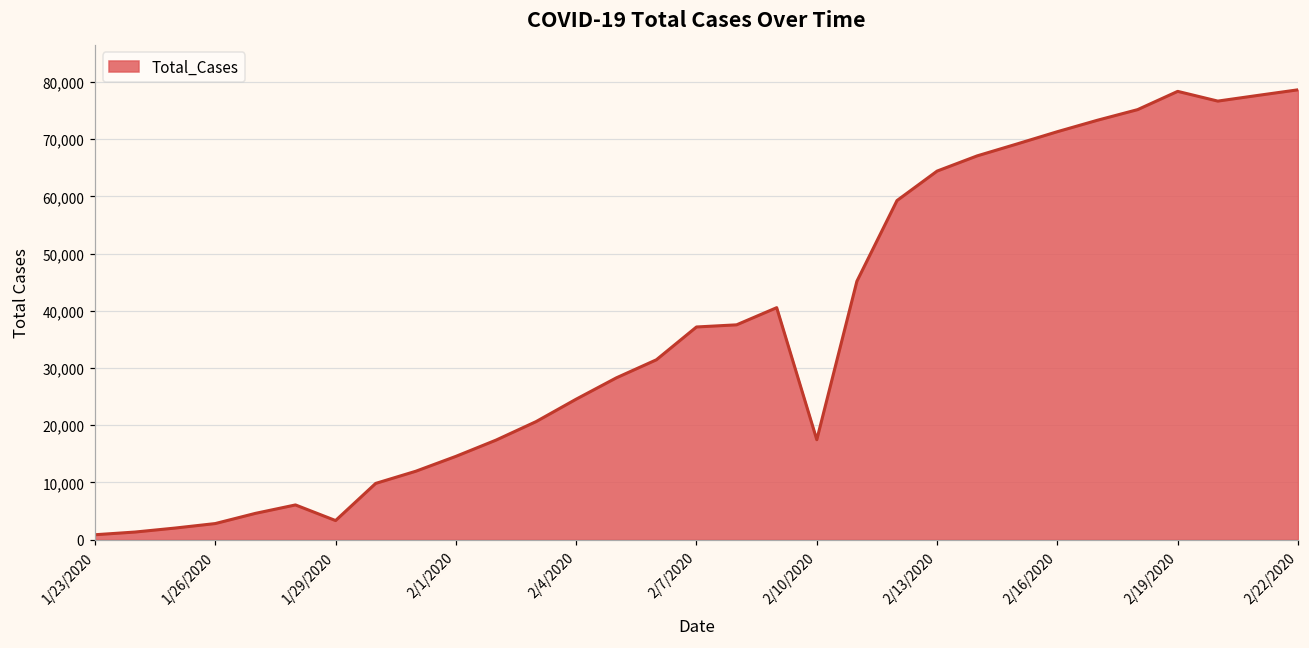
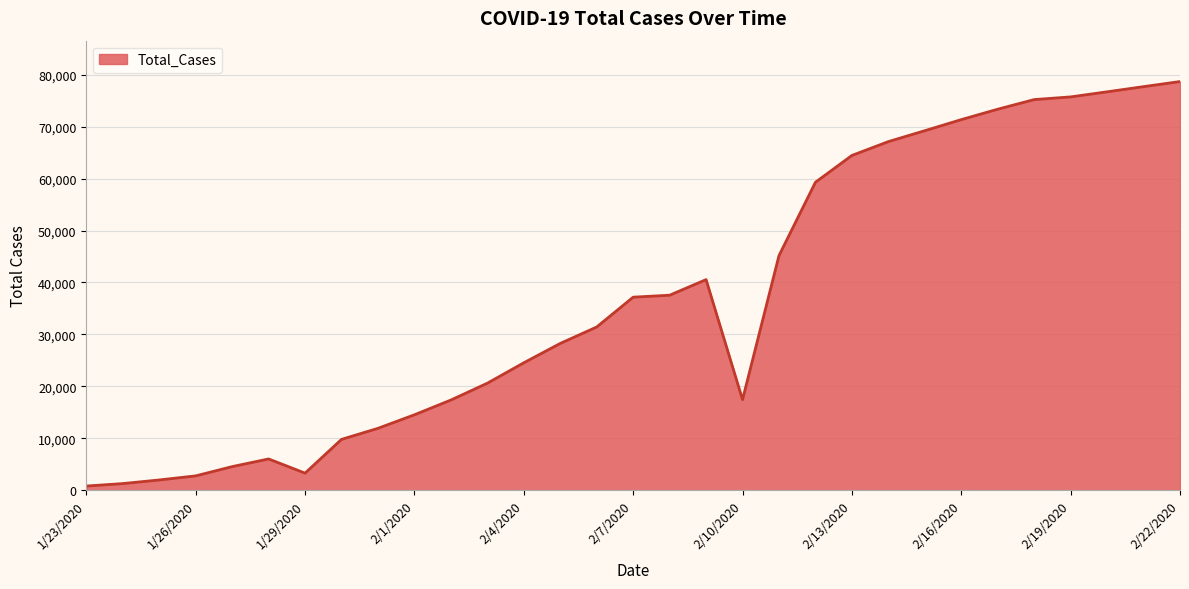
2/19/2020: 78,000 -> 76,000
